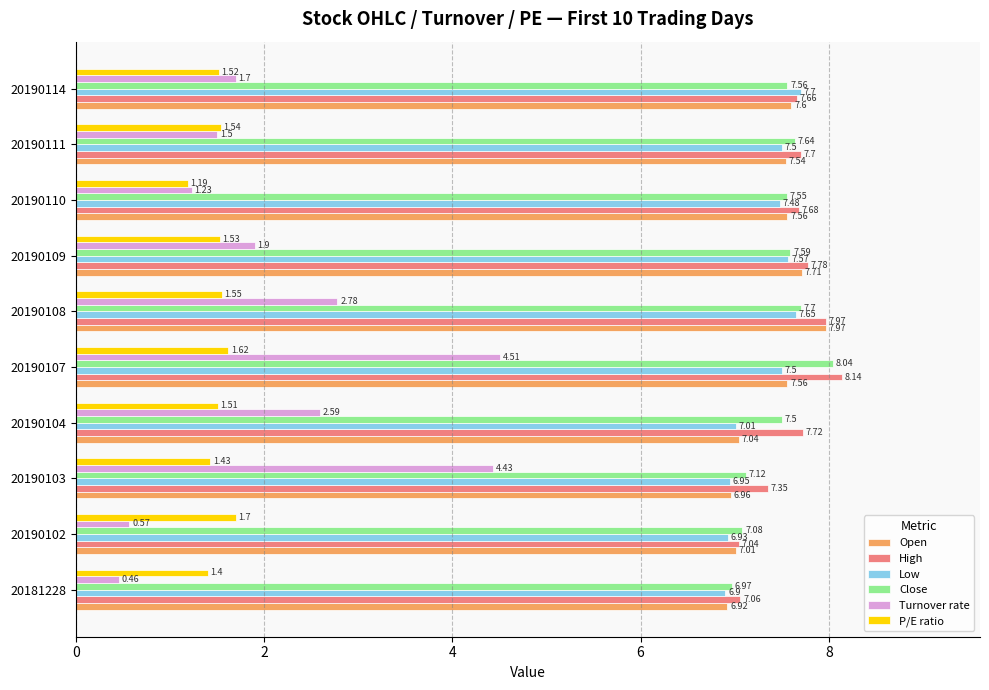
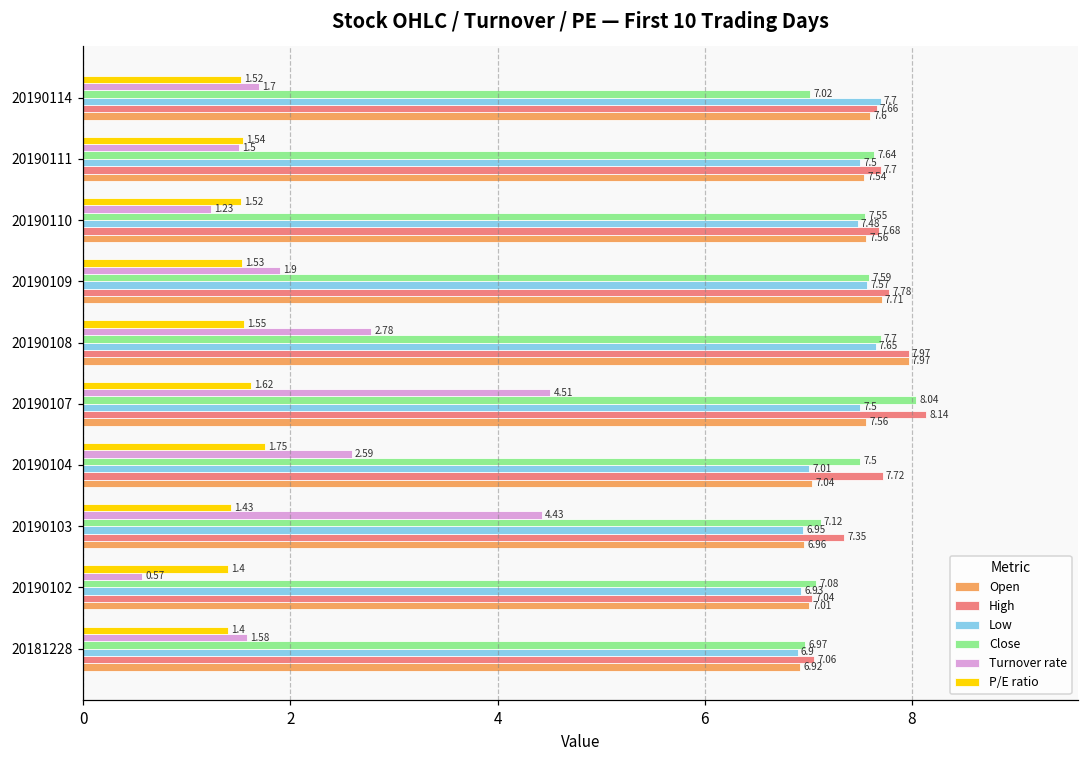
Close, 20190114: 7.56 -> 7.02
P/E ratio, 20190110: 1.19 -> 1.52
P/E ratio, 20190104: 1.51 -> 1.75
P/E ratio, 20190102: 1.7 -> 1.4
Turnover rate, 20181228: 0.46 -> 1.58
